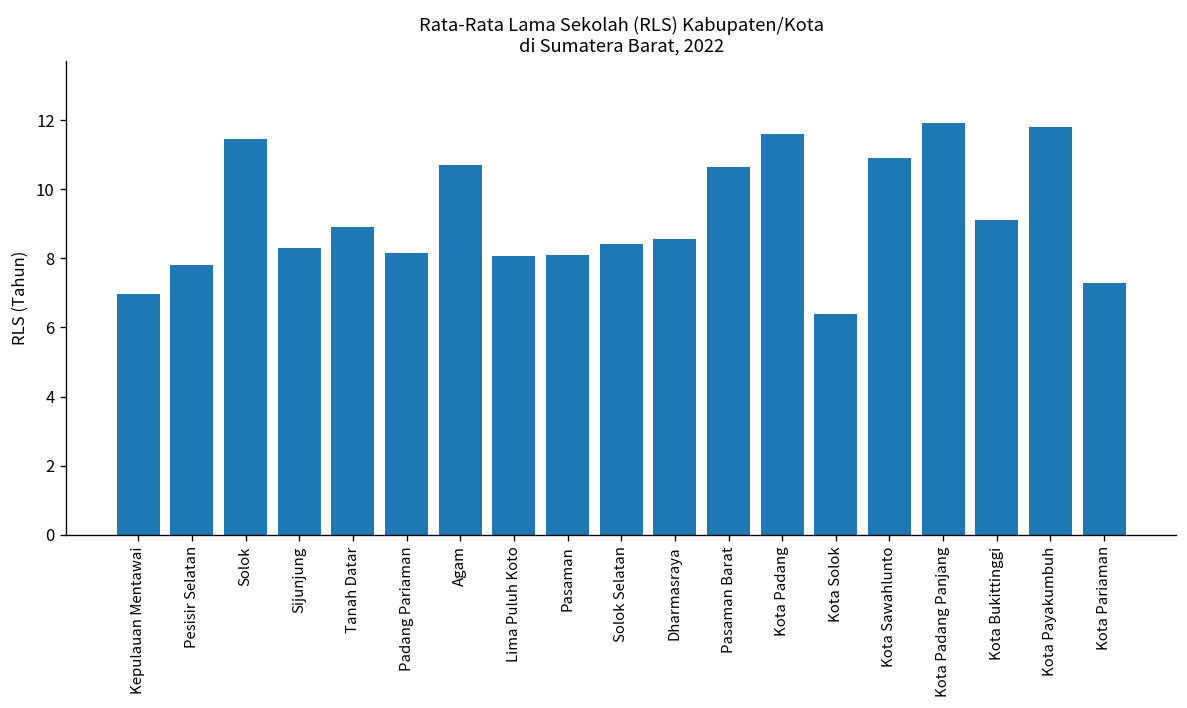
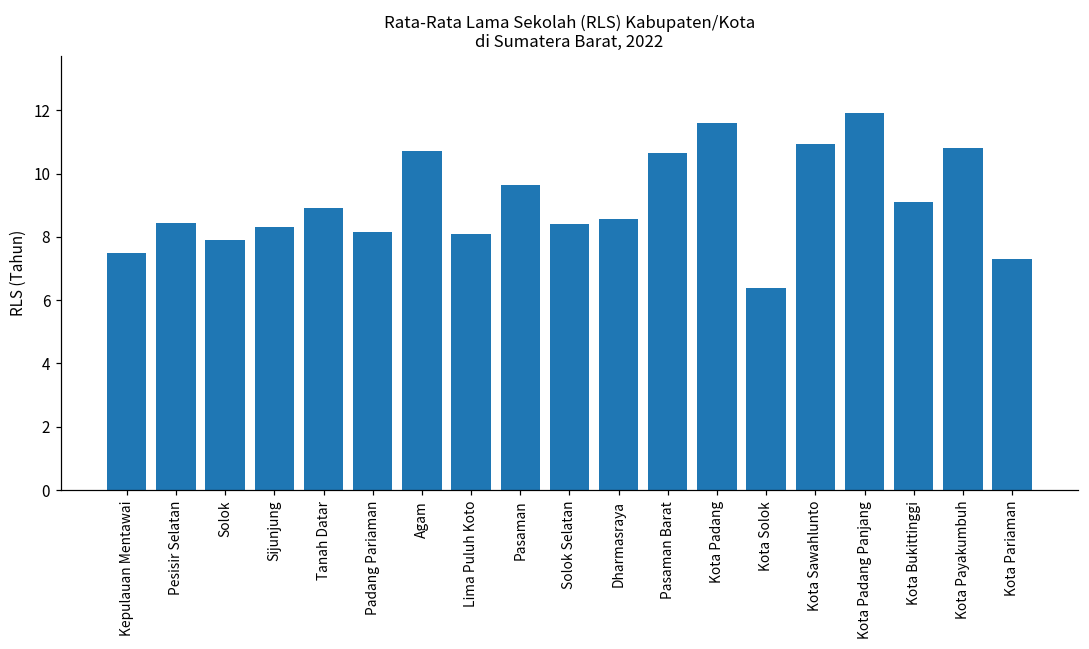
Kepulauan Mentawai: 7.0 -> 7.5
Pesisir Selatan: 7.8 -> 8.4
Solok: 11.5 -> 7.9
Pasaman: 8.1 -> 9.6
Kota Payakumbuh: 11.8 -> 10.8
